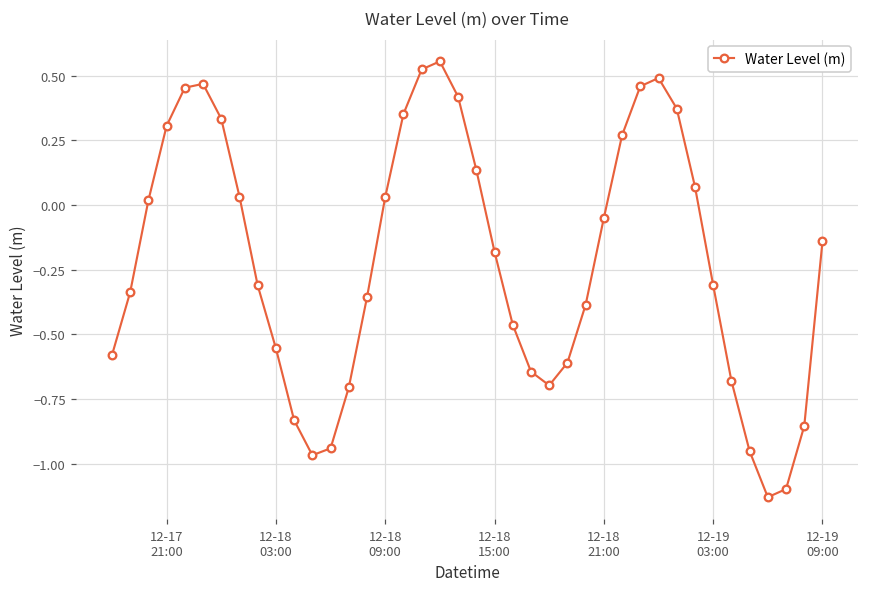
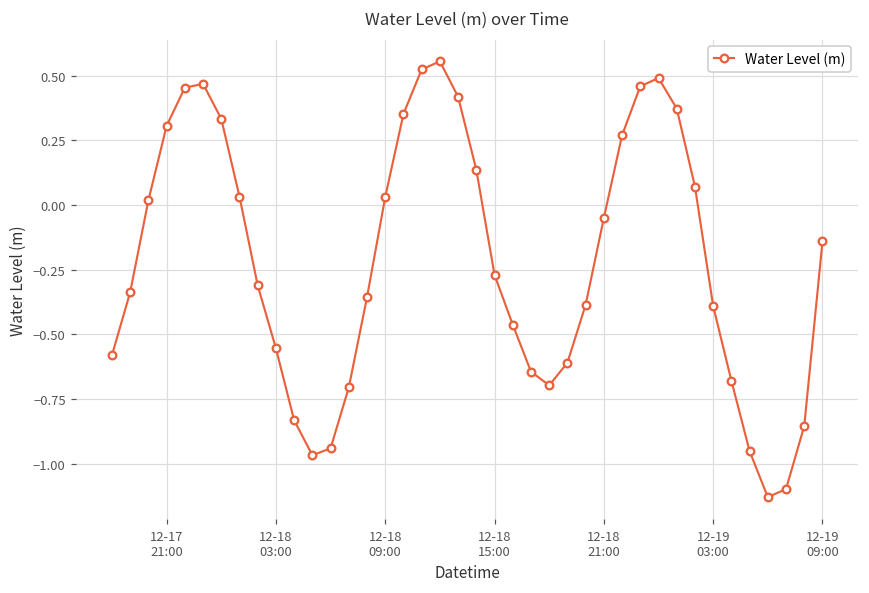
12-18 15:00: -0.18 -> -0.27
12-19 03:00: -0.31 -> -0.39
